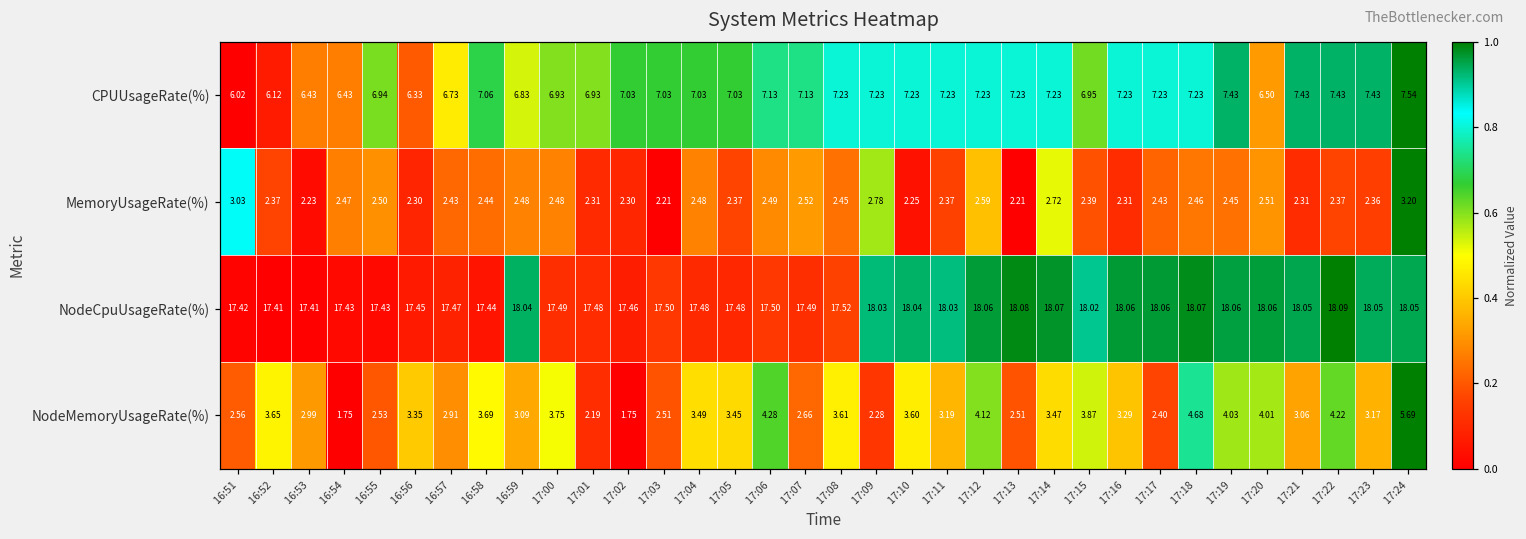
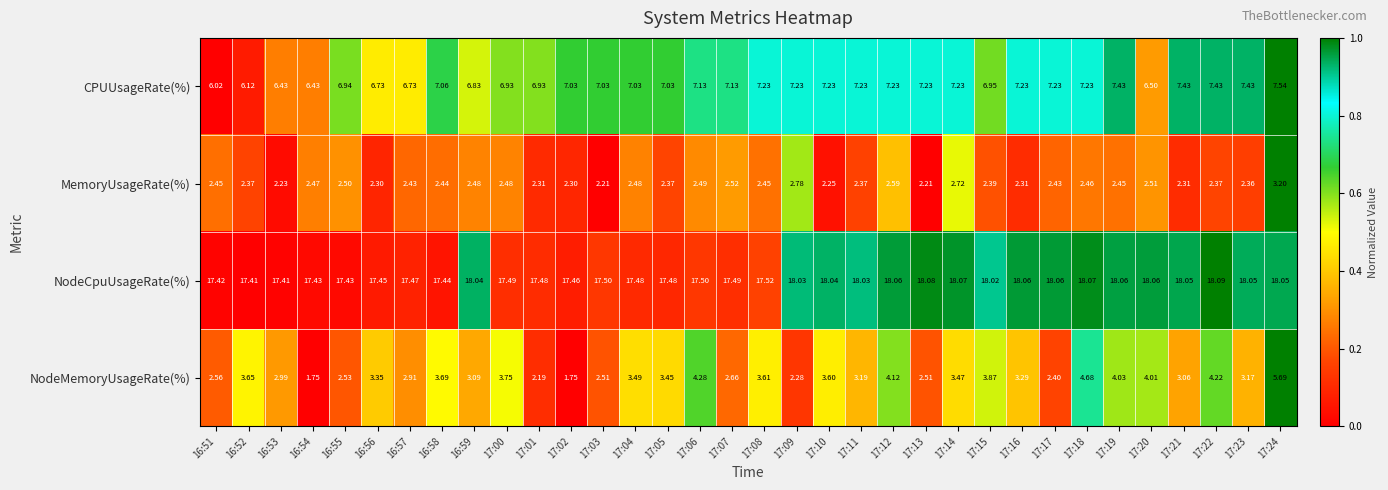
CPUUsageRate(%), 16:56: 6.33 -> 6.73
MemoryUsageRate(%), 16:51: 3.03 -> 2.45
